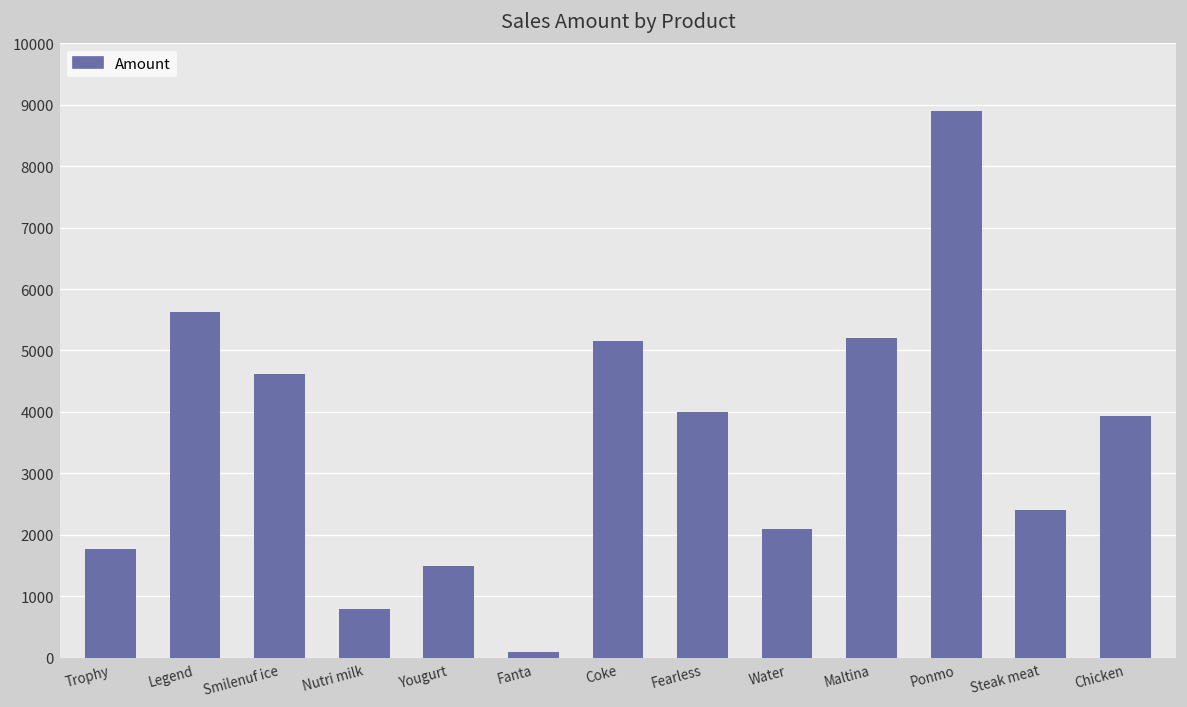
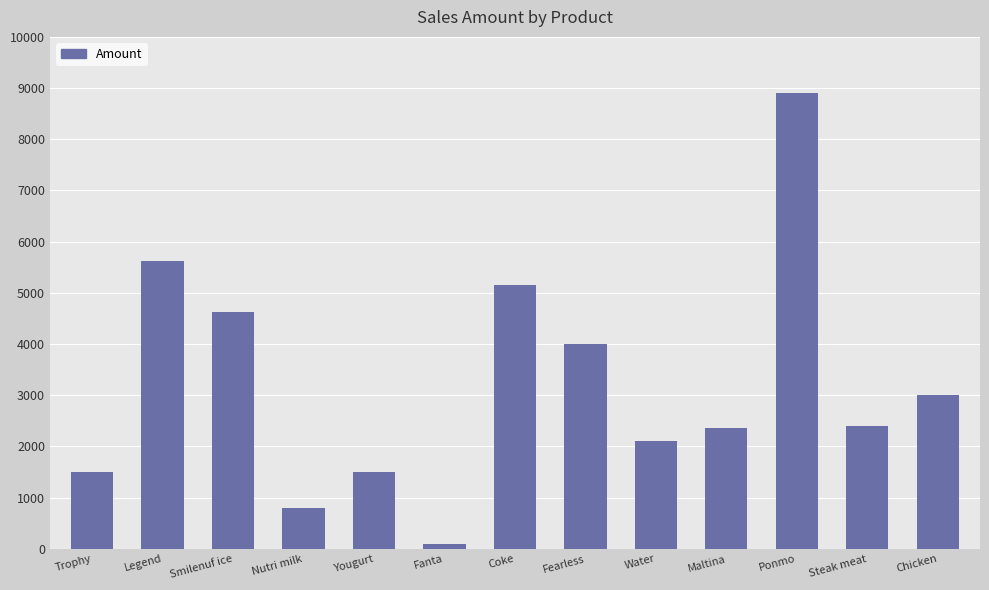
Trophy: 1800 -> 1500
Maltina: 5200 -> 2400
Chicken: 3900 -> 3000
